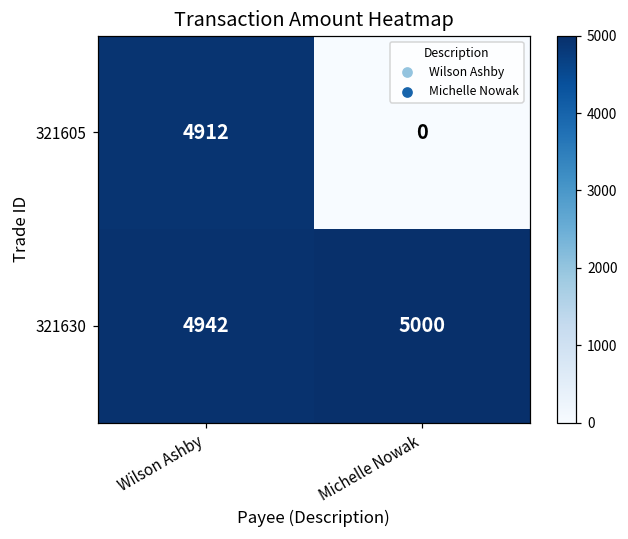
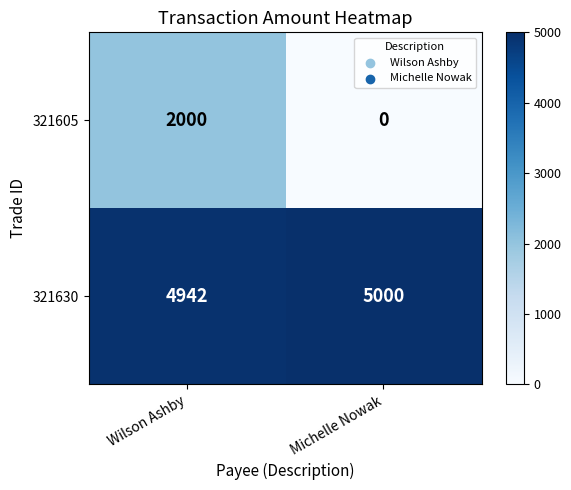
321605, Wilson Ashby: 4912 -> 2000
